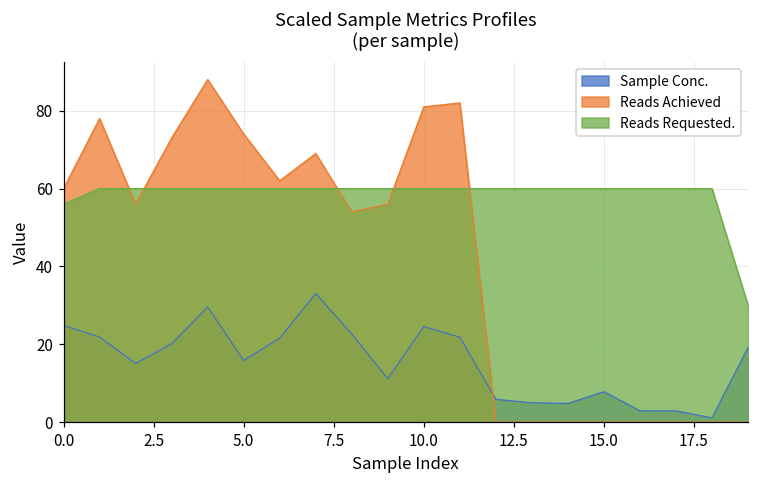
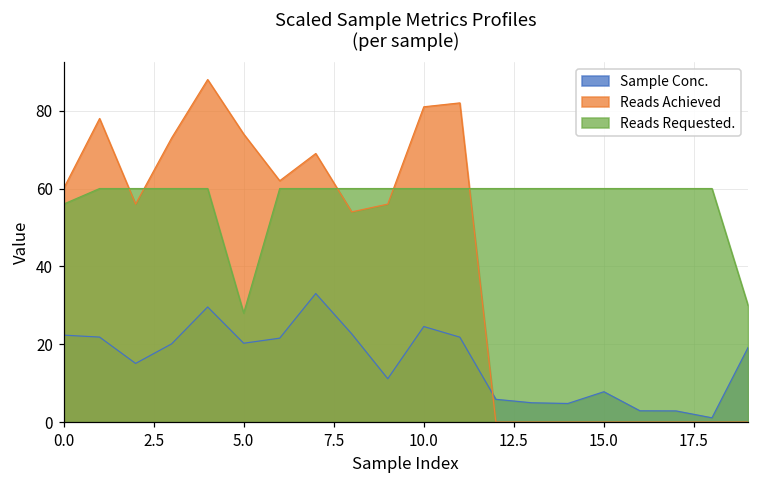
Sample Conc., 0.0: 25 -> 22
Sample Conc., 5.0: 16 -> 20
Reads Requested., 5.0: 60 -> 28
